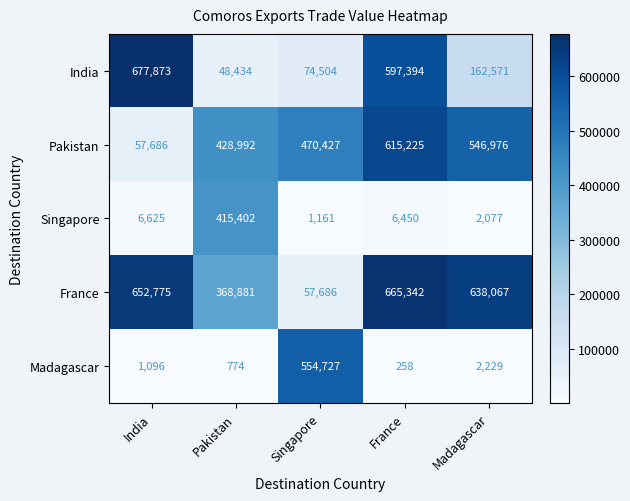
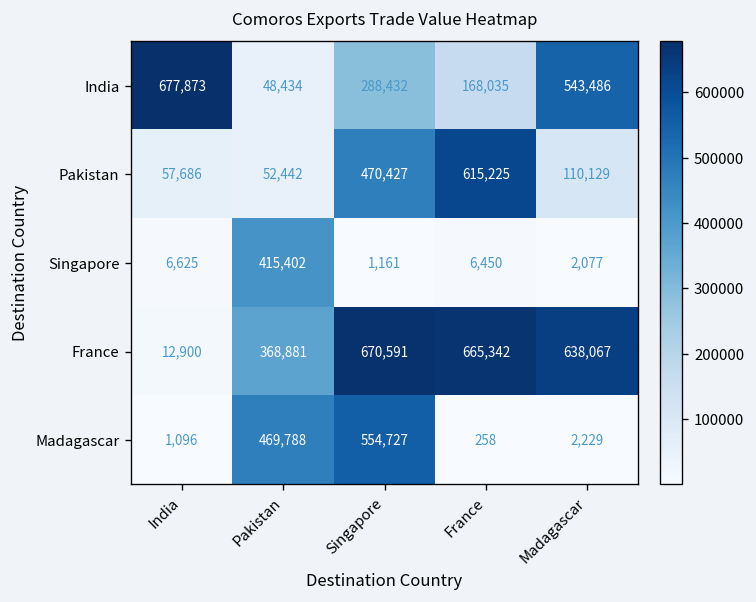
India, Singapore: 74,504 -> 288,432
India, France: 597,394 -> 168,035
India, Madagascar: 162,571 -> 543,486
Pakistan, Pakistan: 428,992 -> 52,442
Pakistan, Madagascar: 546,976 -> 110,129
France, India: 652,775 -> 12,900
France, Singapore: 57,686 -> 670,591
Madagascar, Pakistan: 774 -> 469,788
